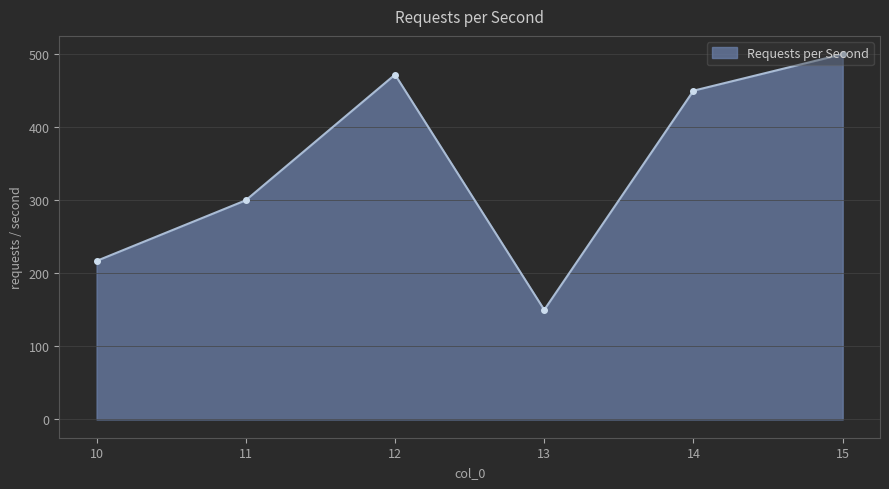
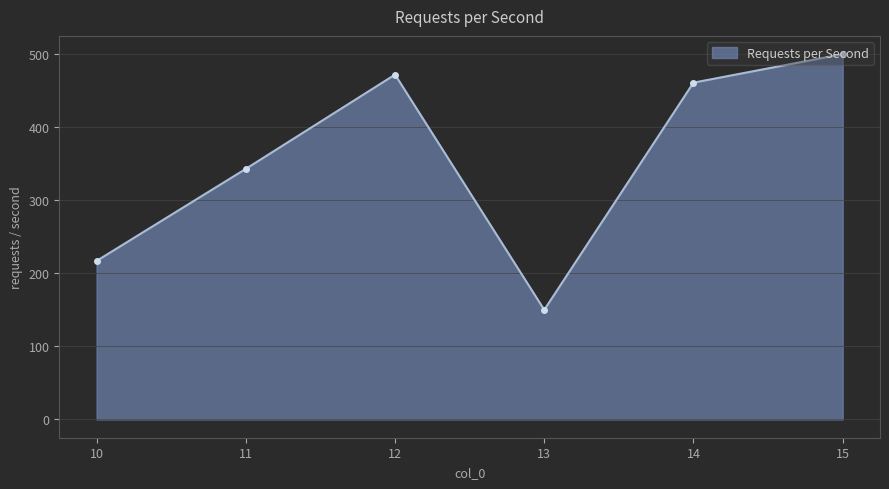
11: 300 -> 340
14: 450 -> 460
